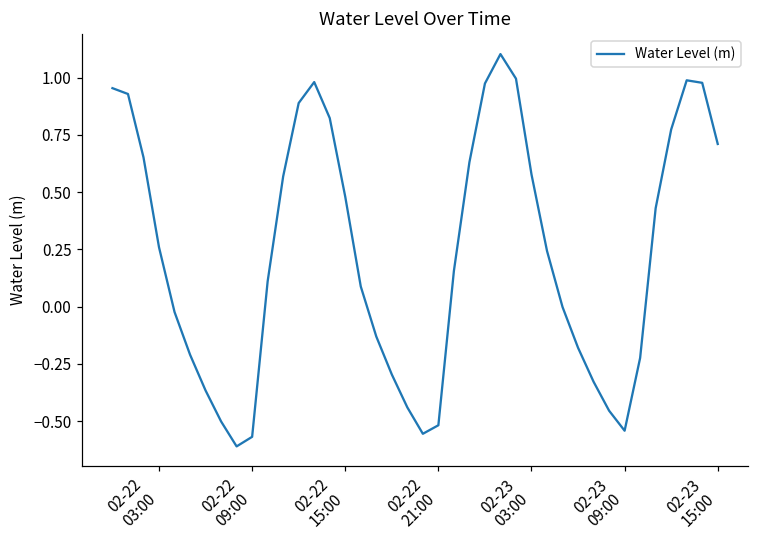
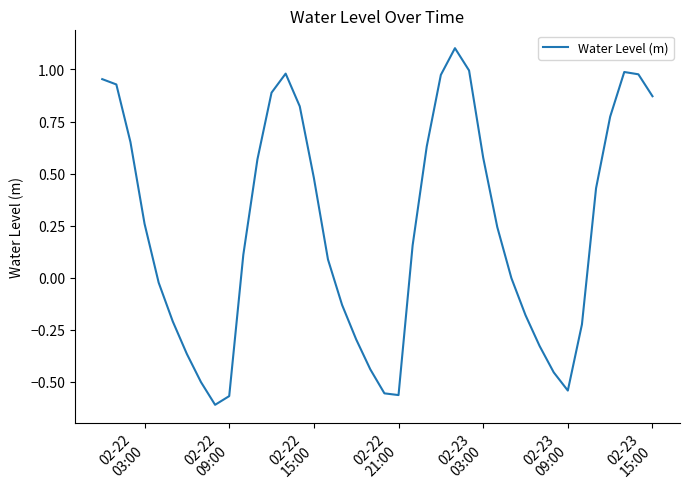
02-22 21:00: -0.52 -> -0.56
02-23 15:00: 0.71 -> 0.87
